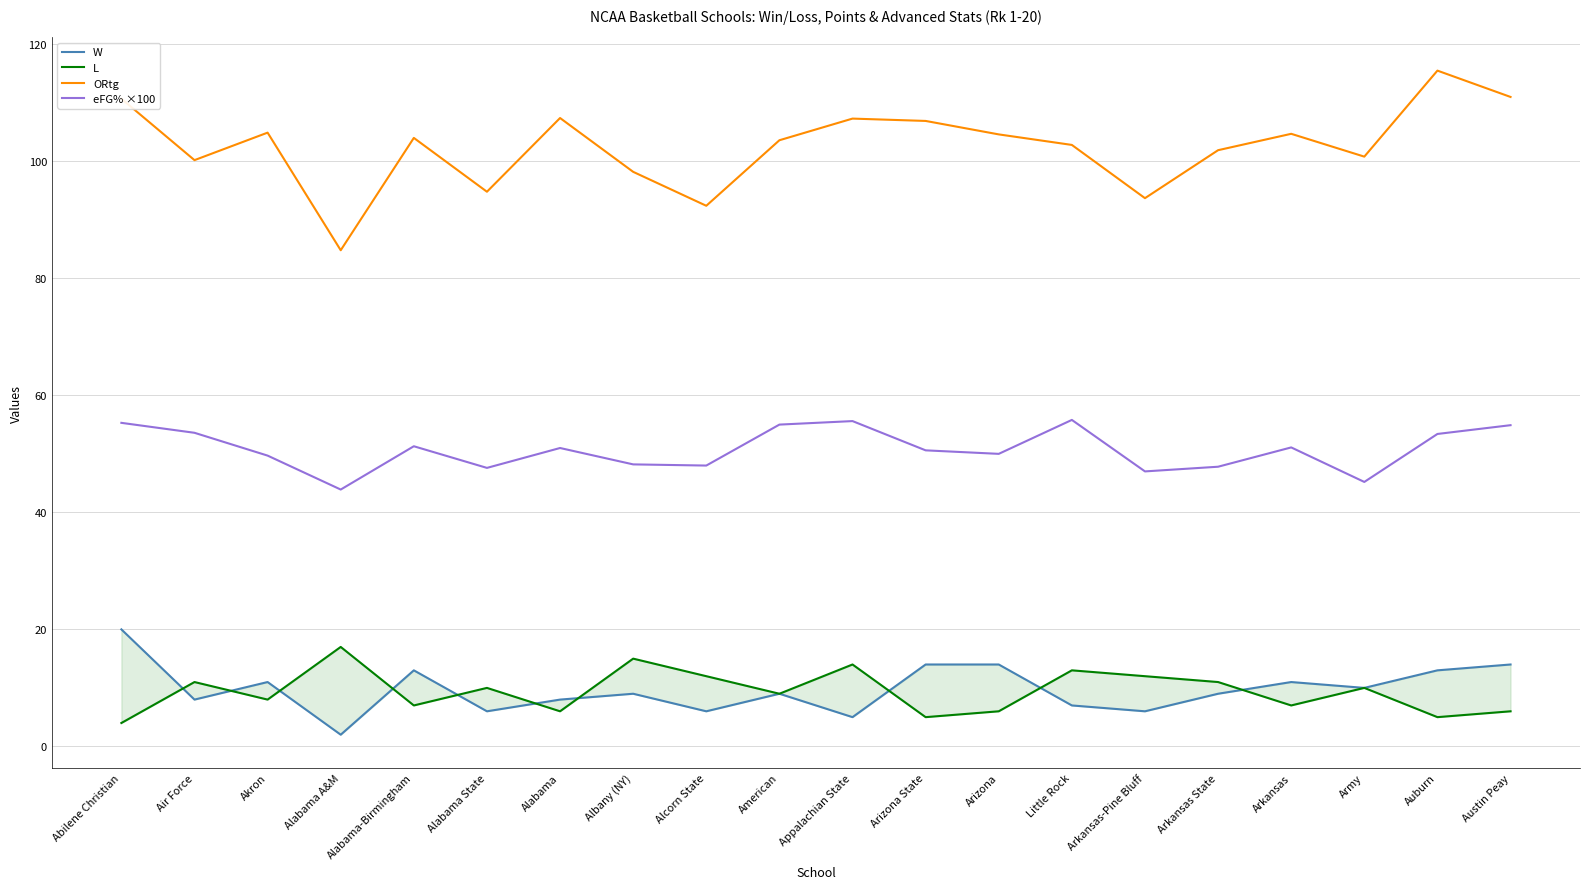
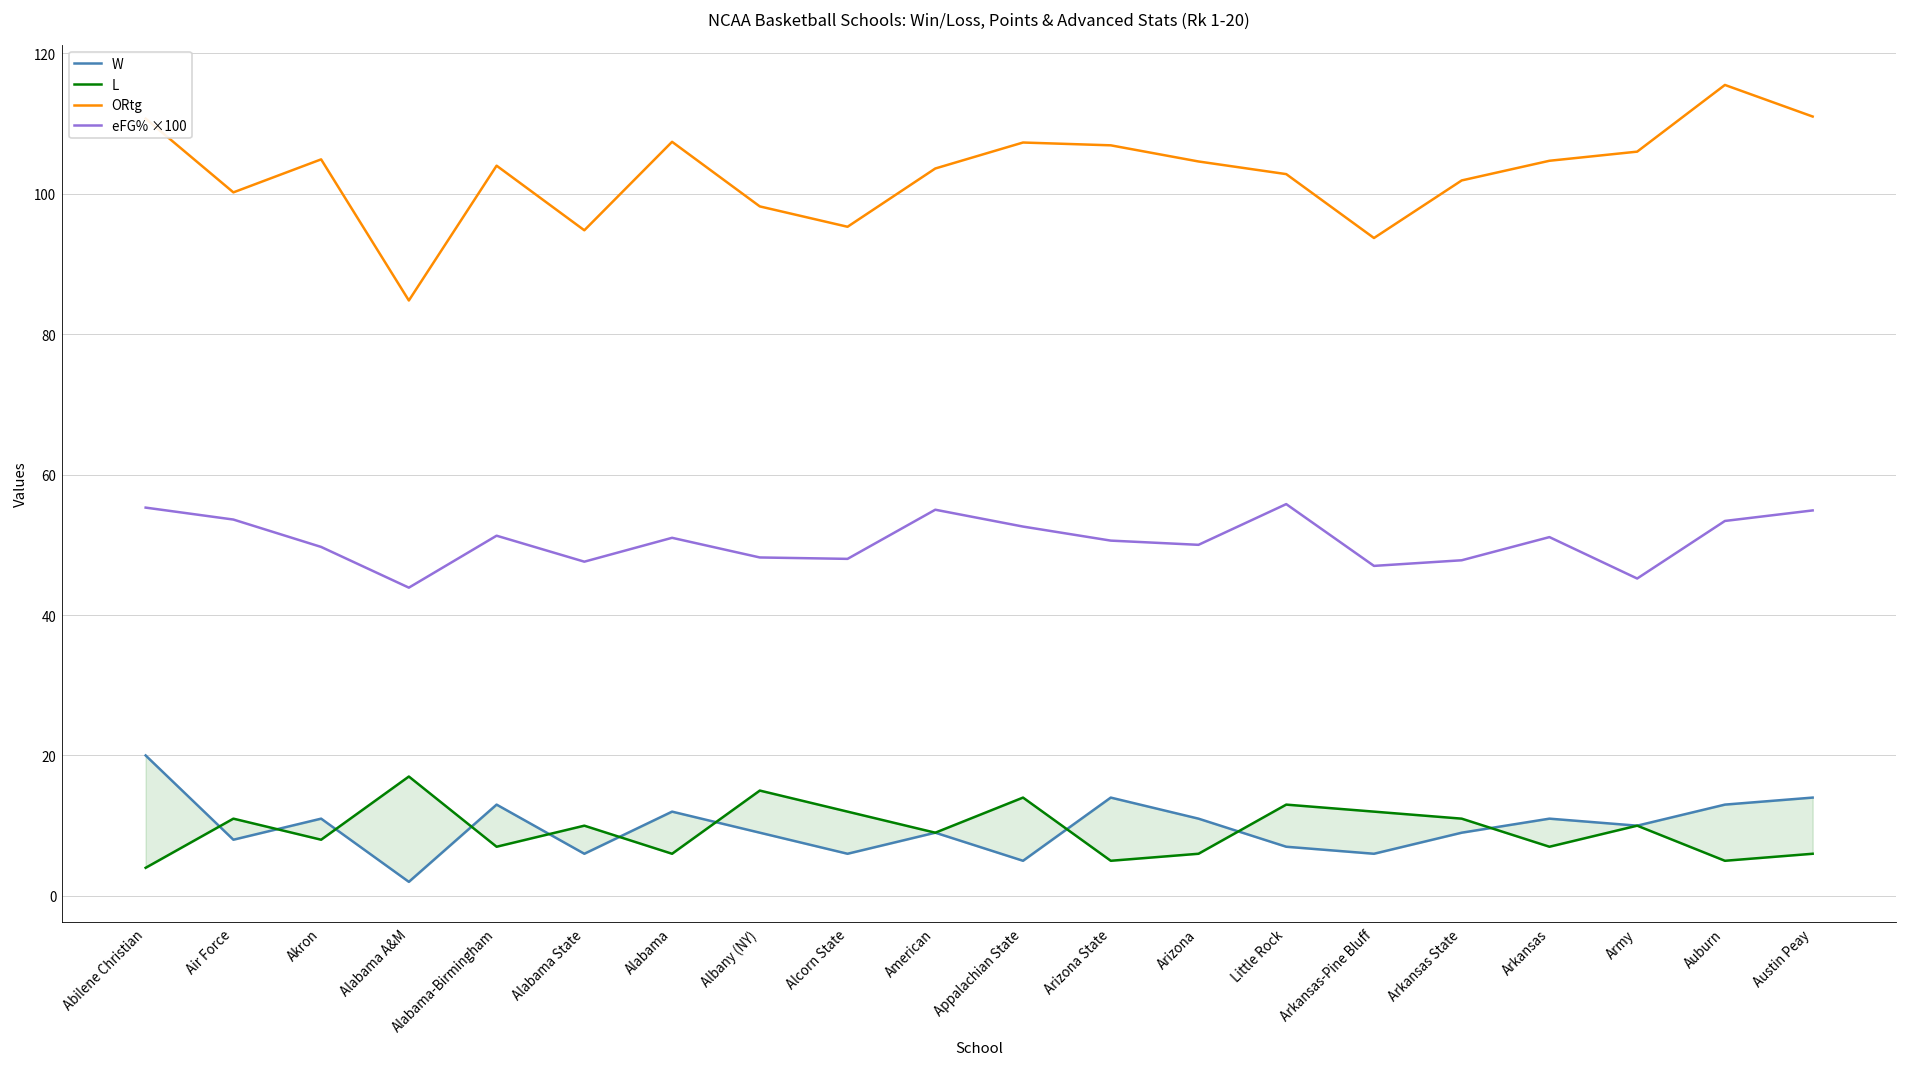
W, Alabama: 8 -> 12
ORtg, Alcorn State: 92 -> 95
eFG% ×100, Appalachian State: 56 -> 53
W, Arizona: 14 -> 11
ORtg, Army: 101 -> 106
